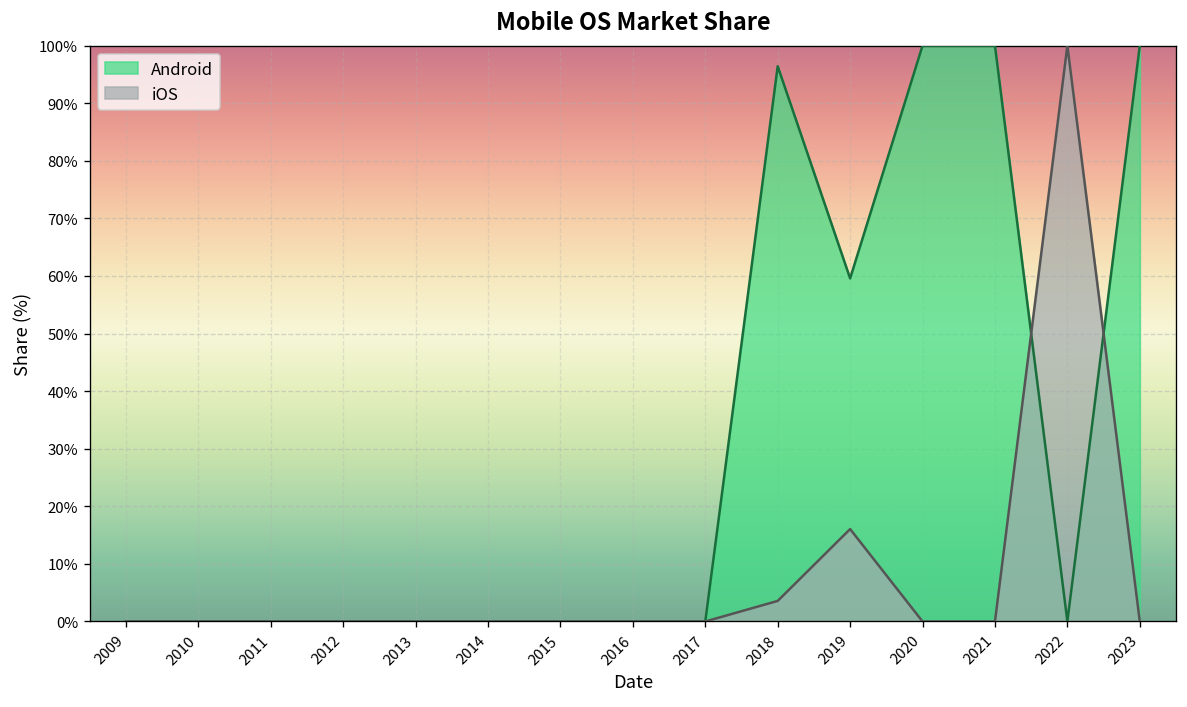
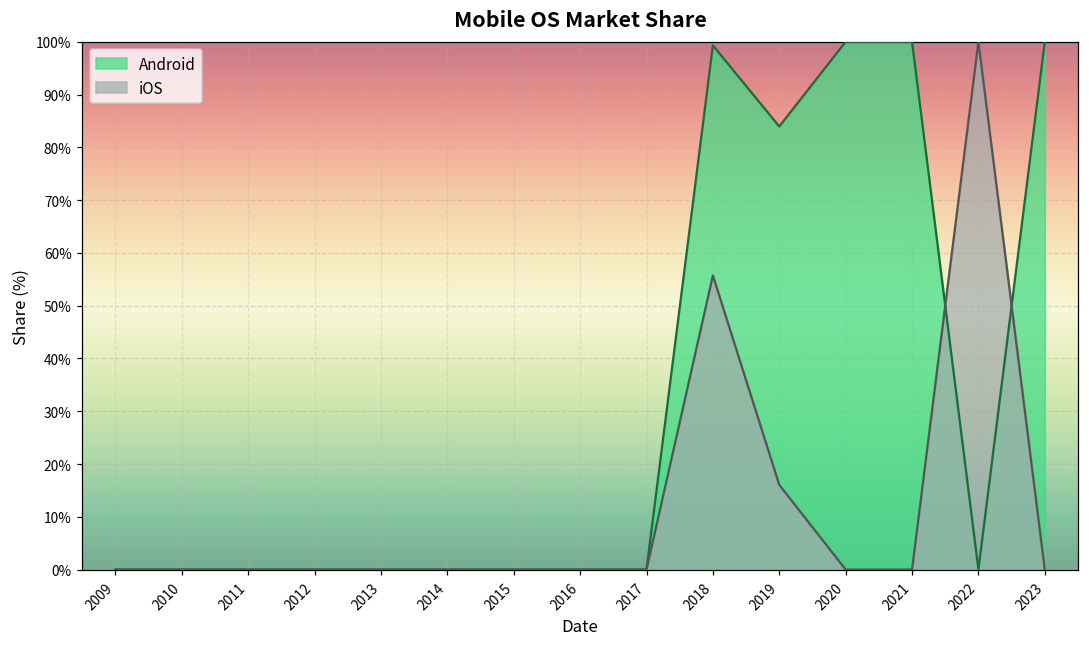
Android, 2018: 96% -> 99%
iOS, 2018: 4% -> 56%
Android, 2019: 60% -> 84%
